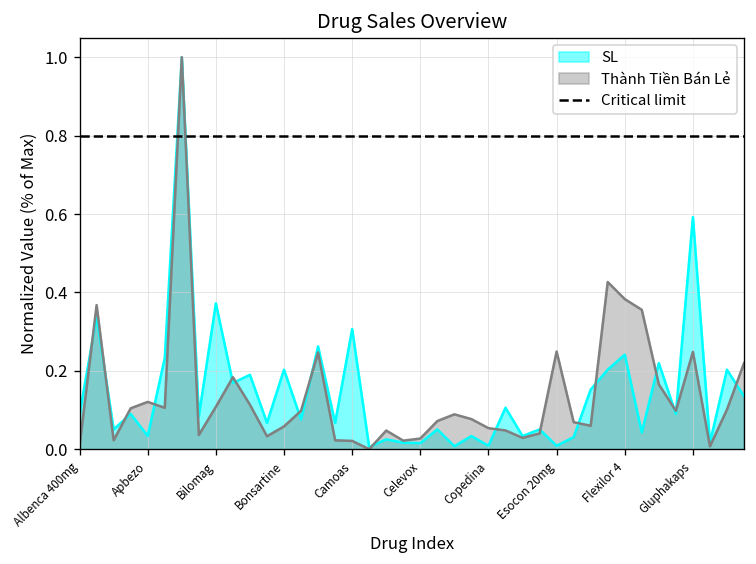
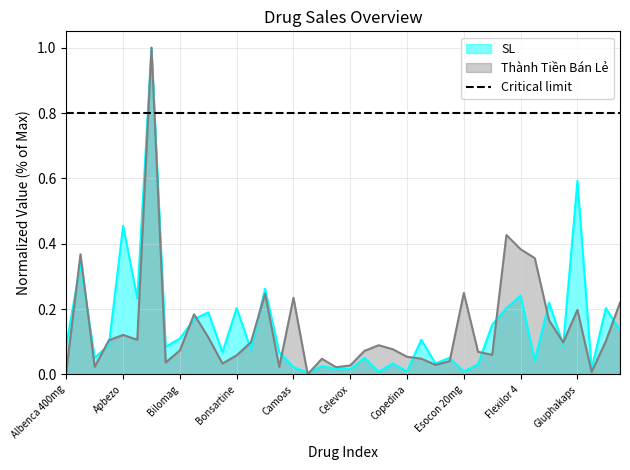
SL, Apbezo: 0.03 -> 0.45
SL, Bilomag: 0.37 -> 0.11
Thành Tiền Bán Lẻ, Bilomag: 0.11 -> 0.07
SL, Camoas: 0.31 -> 0.02
Thành Tiền Bán Lẻ, Camoas: 0.02 -> 0.23
Thành Tiền Bán Lẻ, Gluphakaps: 0.25 -> 0.20
